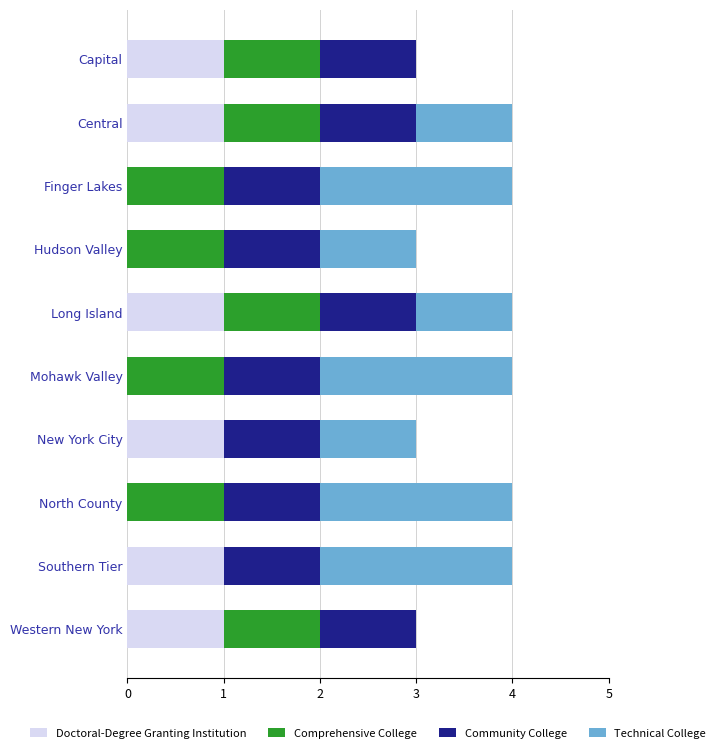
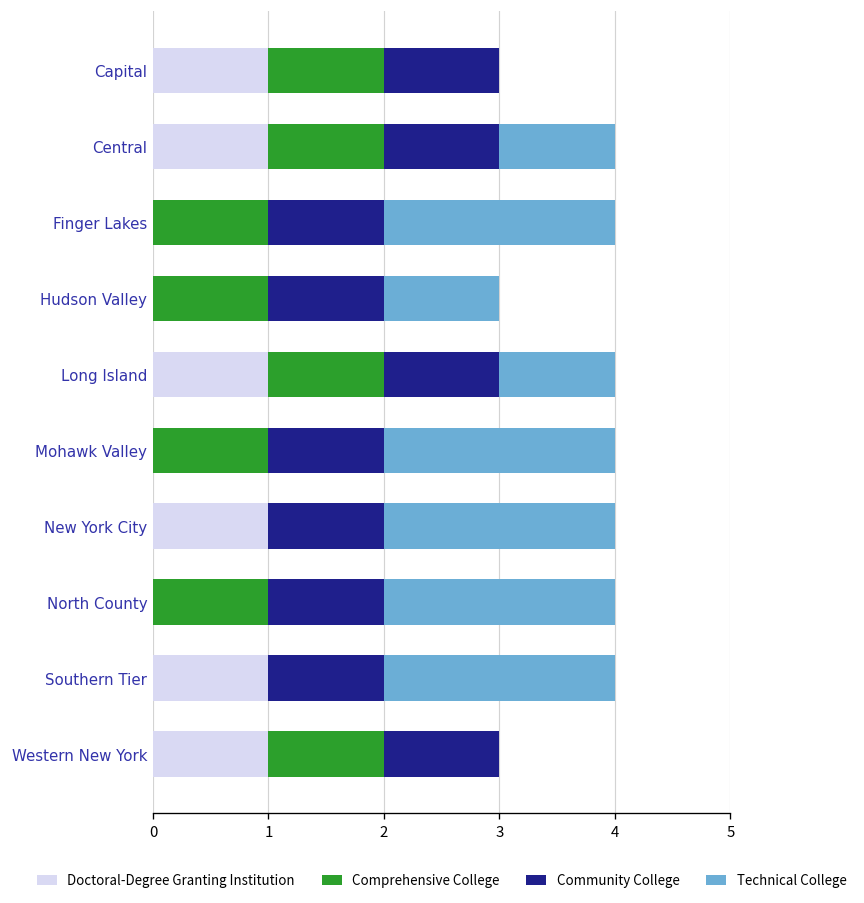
Technical College, New York City: 1 -> 2
